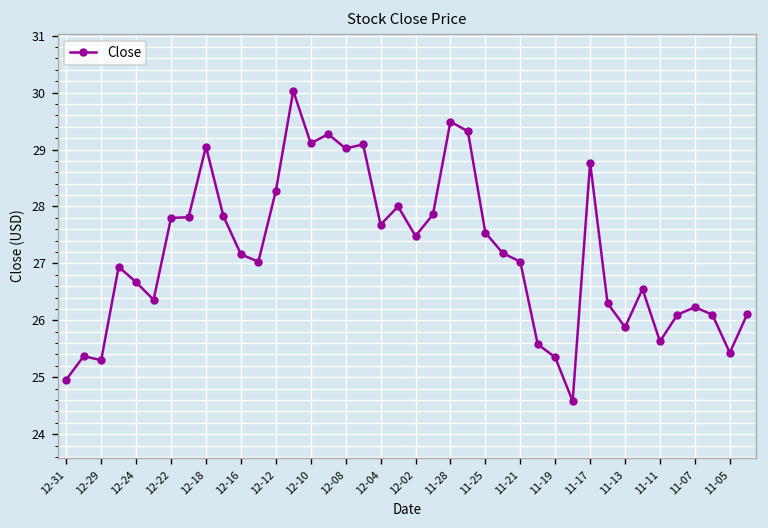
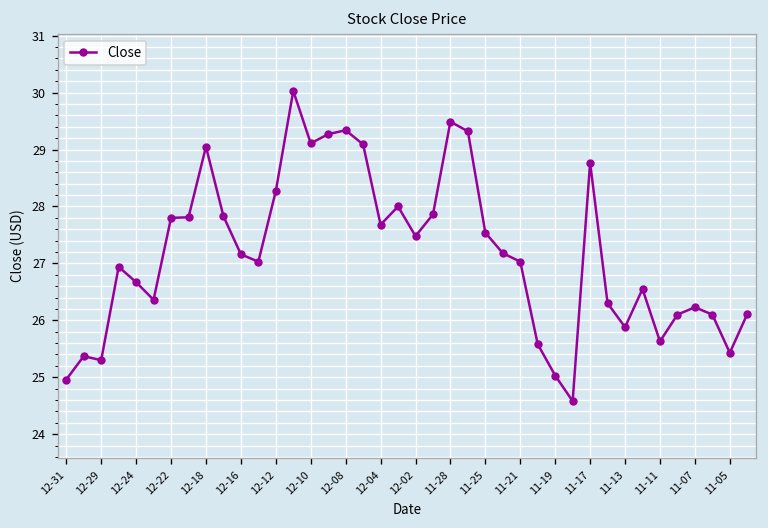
12-08: 29.0 -> 29.3
11-19: 25.4 -> 25.0
